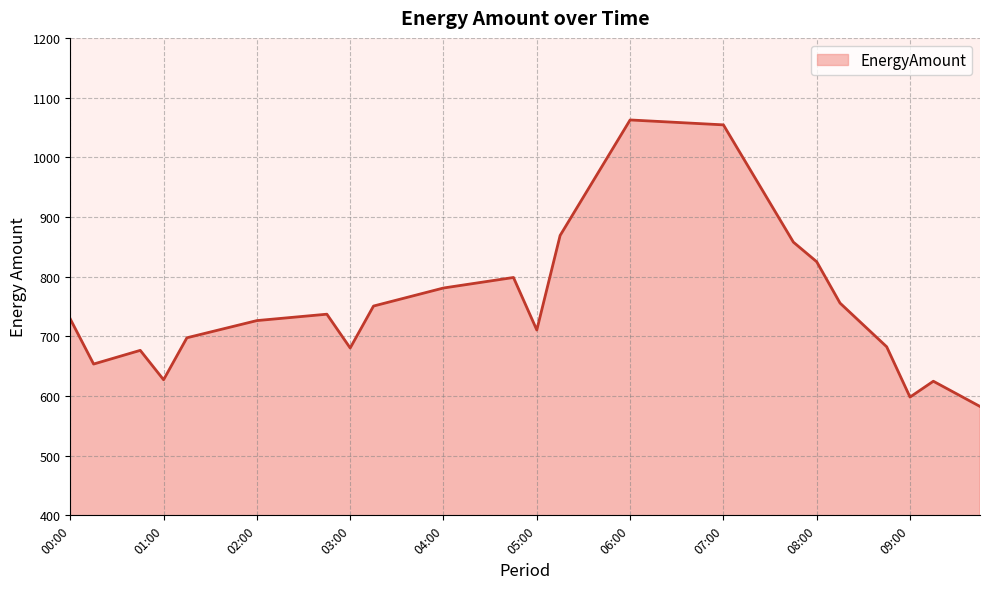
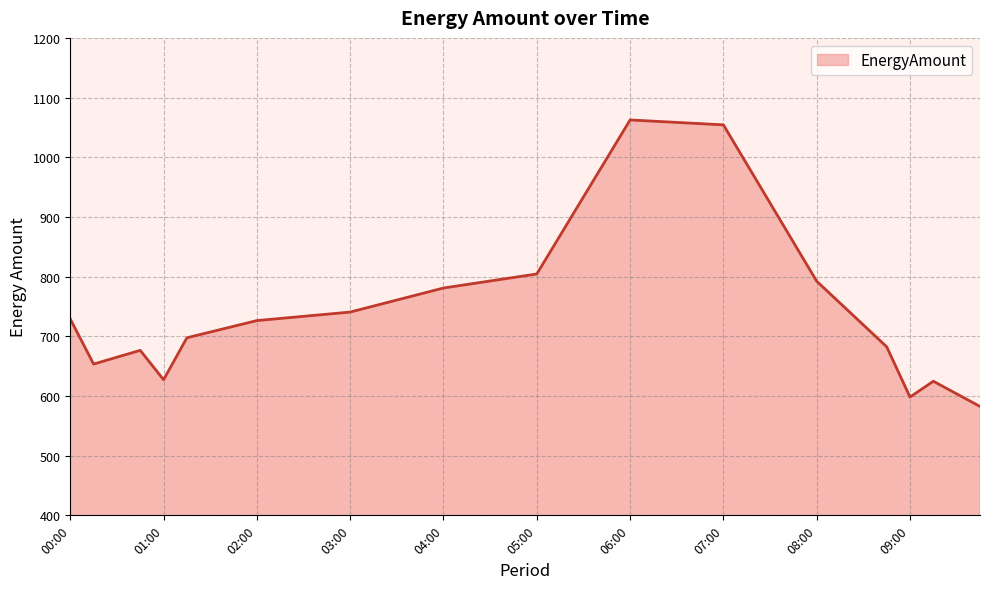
03:00: 680 -> 740
05:00: 710 -> 800
08:00: 820 -> 790
